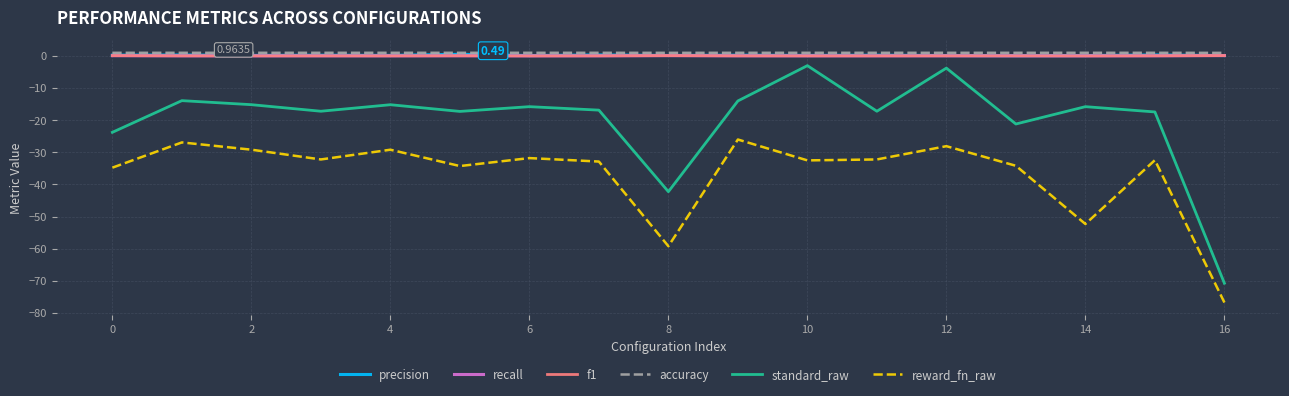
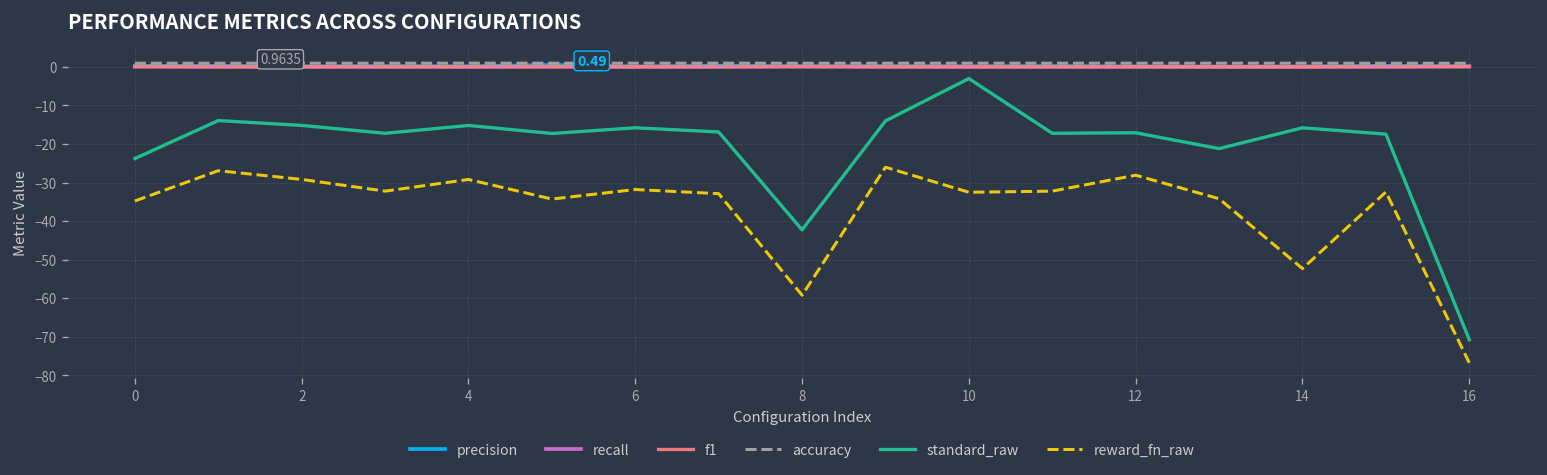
standard_raw, 12: -4 -> -17
